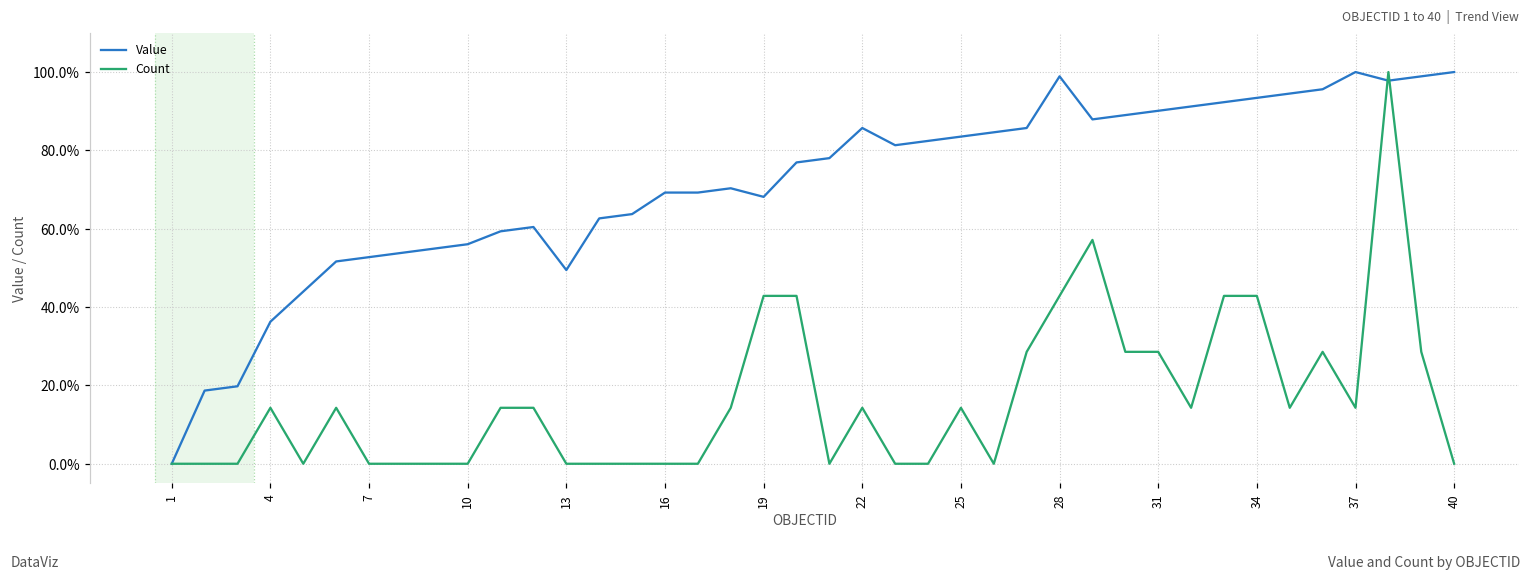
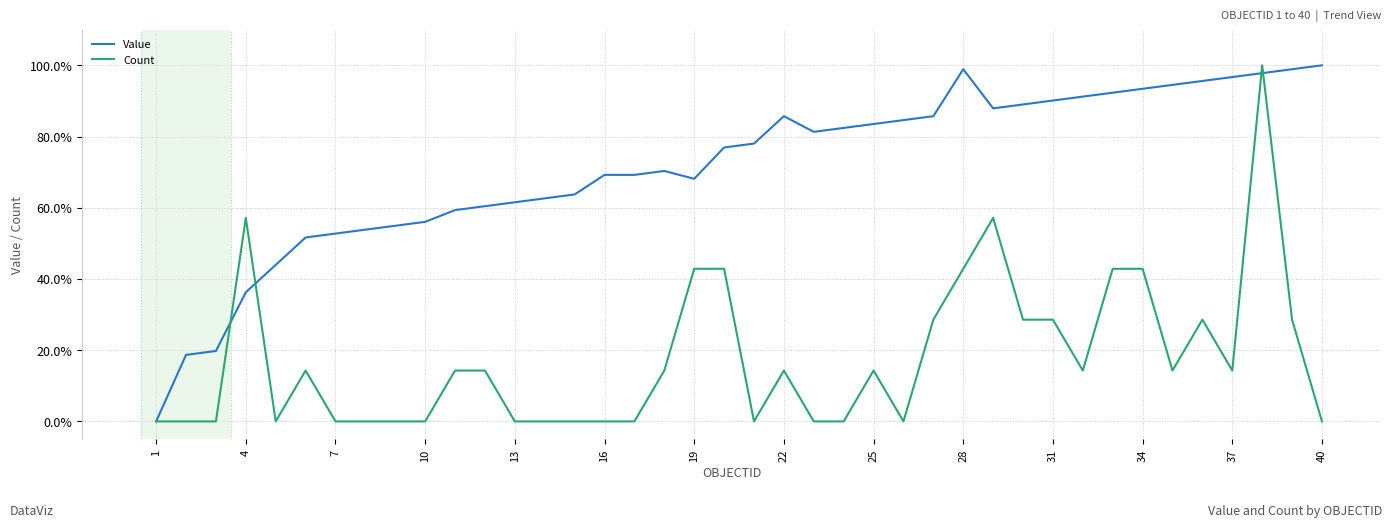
Count, 4: 14% -> 57%
Value, 13: 49% -> 62%
Value, 37: 100% -> 97%
